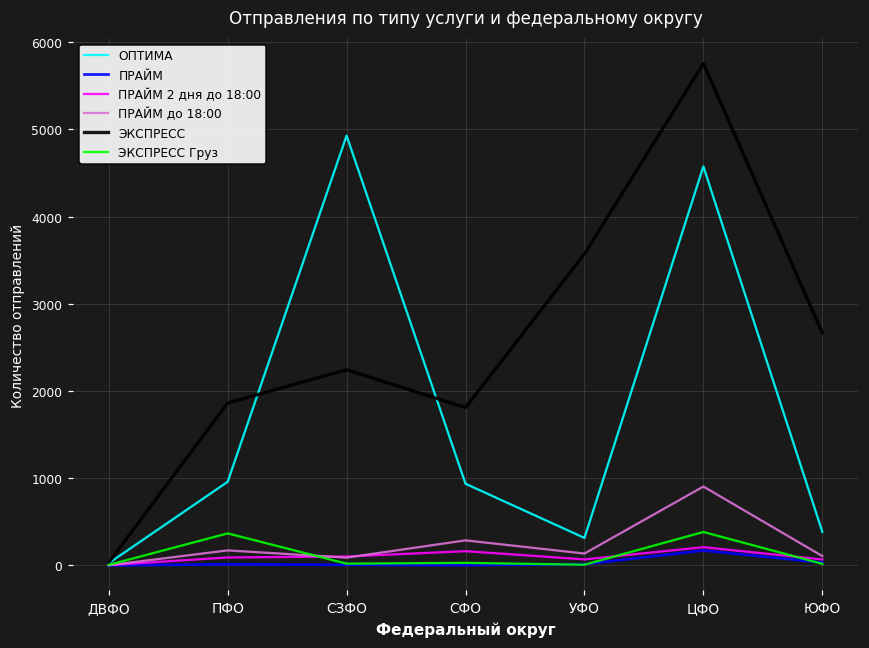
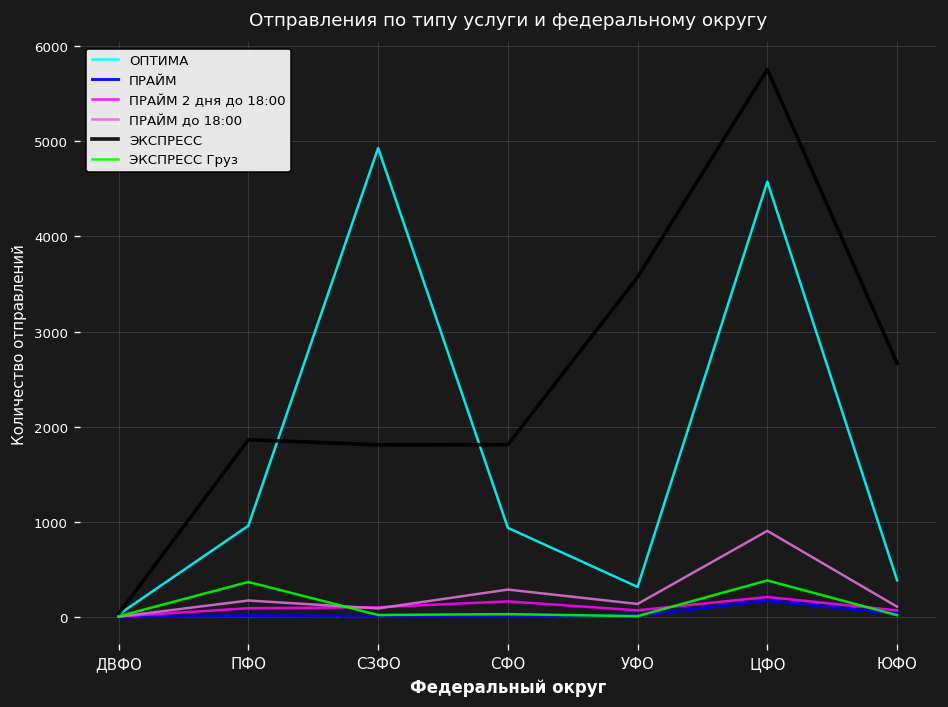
ЭКСПРЕСС, СЗФО: 2200 -> 1800
